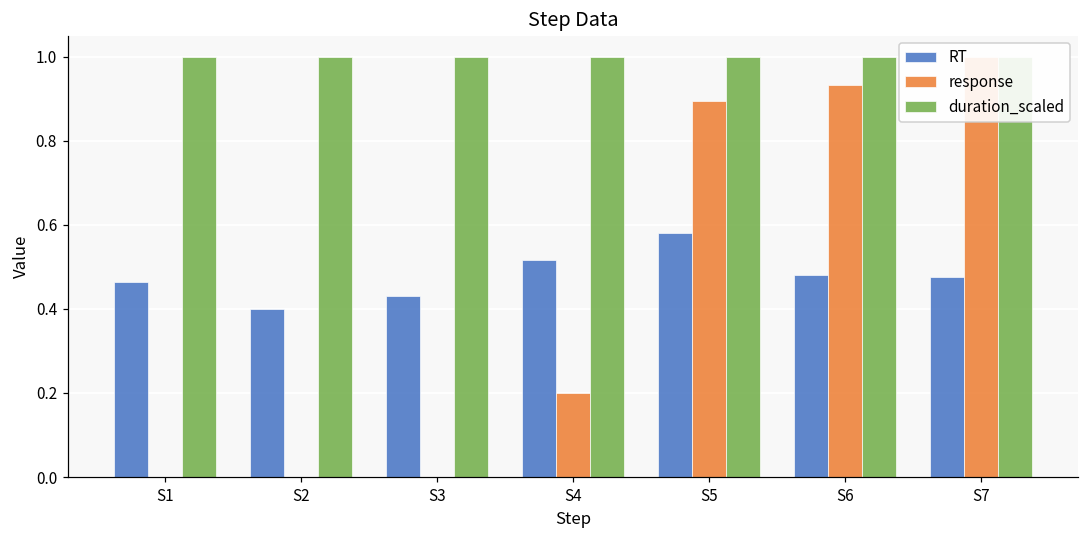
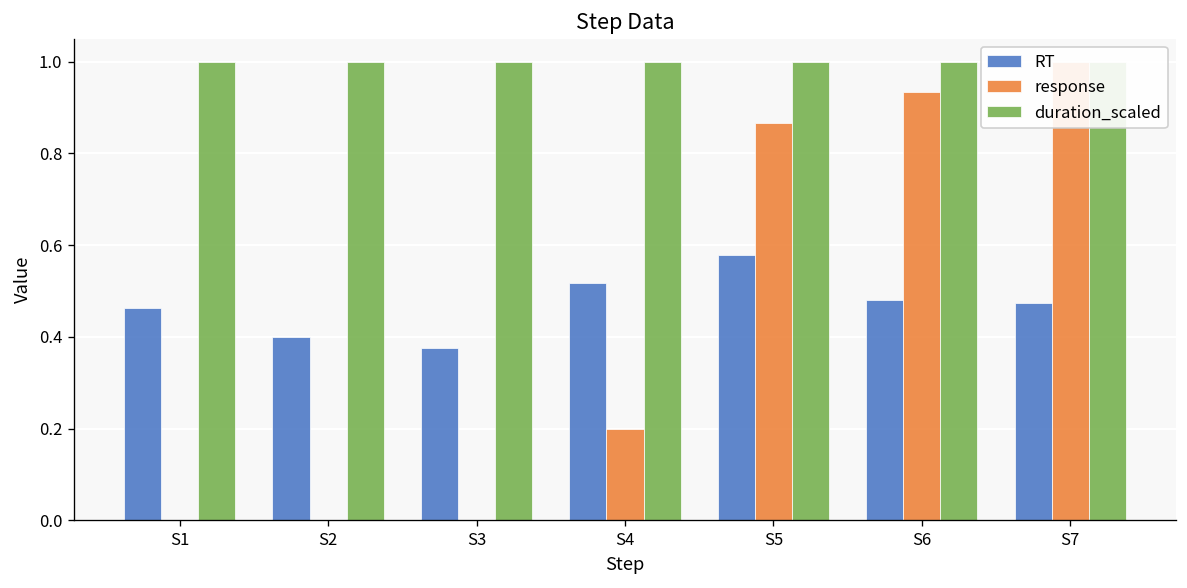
RT, S3: 0.43 -> 0.38
response, S5: 0.89 -> 0.87
